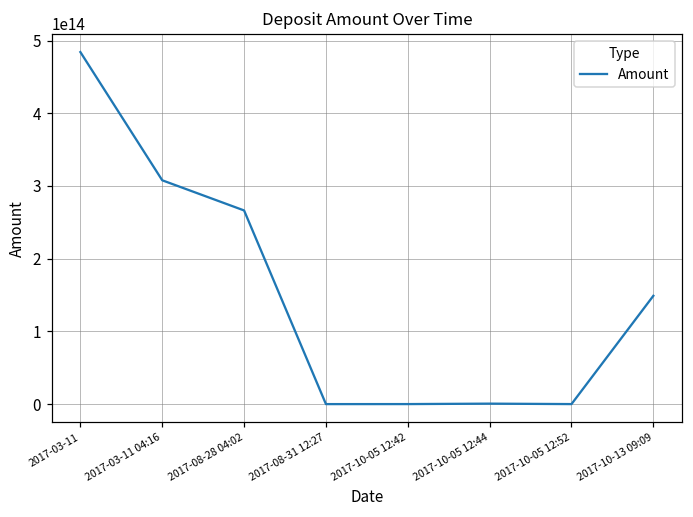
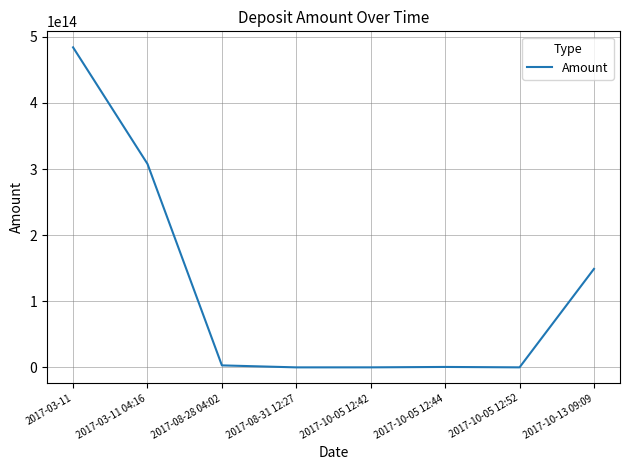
2017-08-28 04:02: 270000000000000 -> 0
